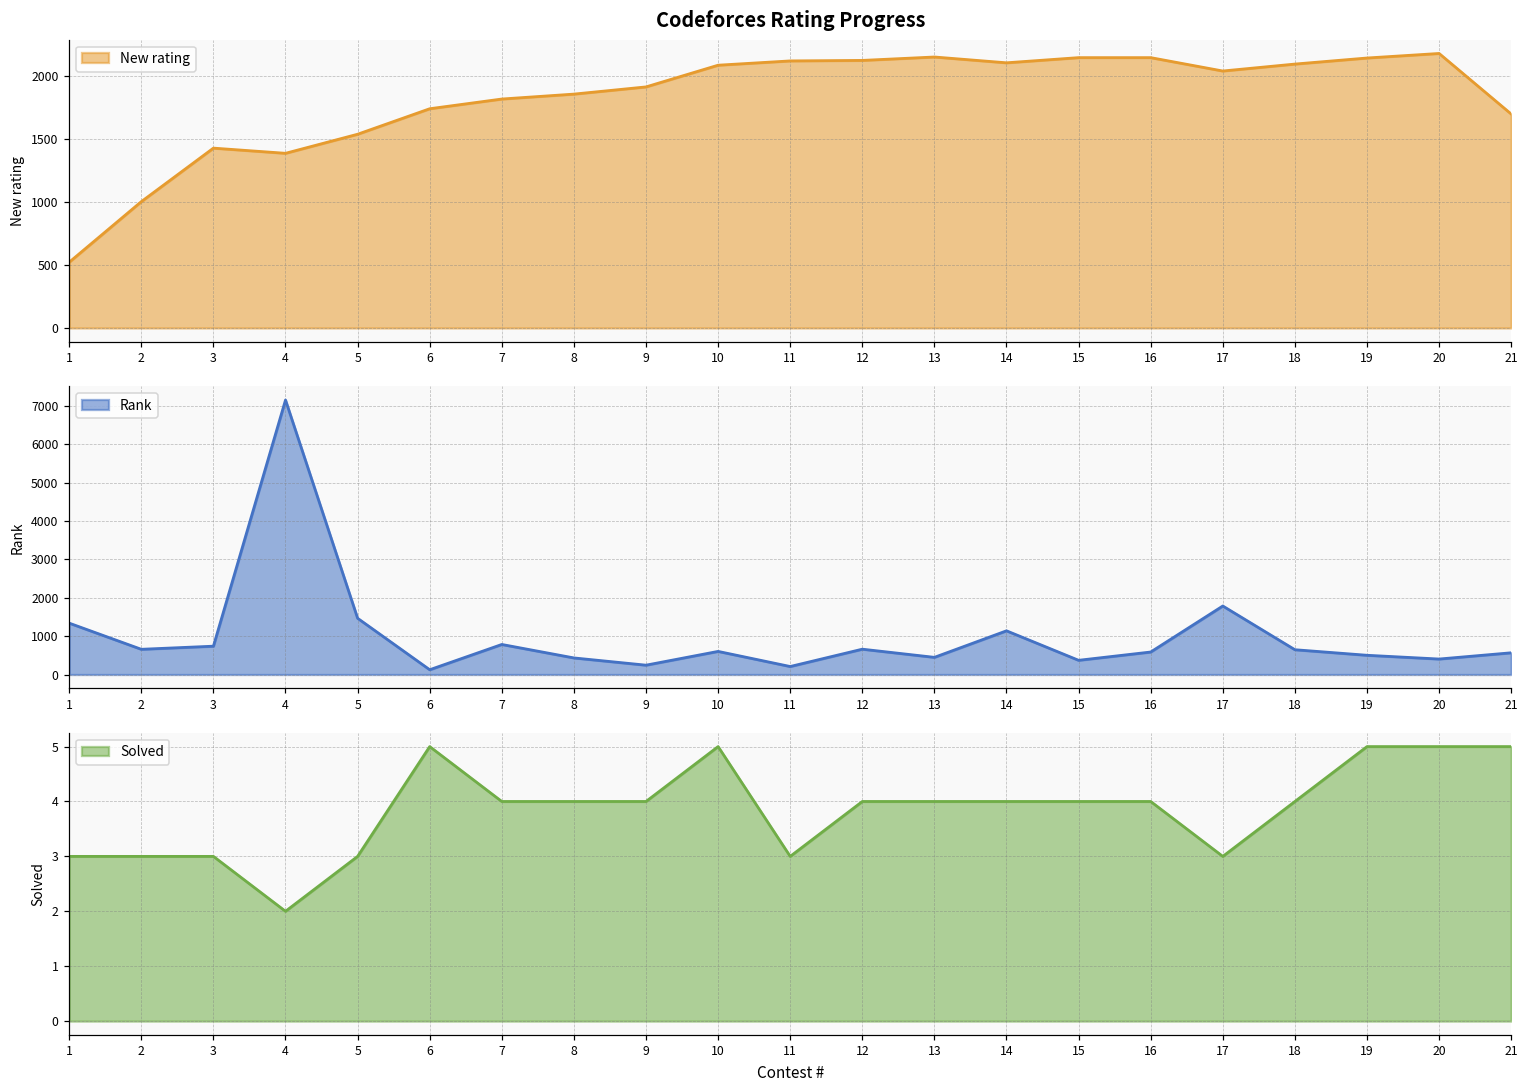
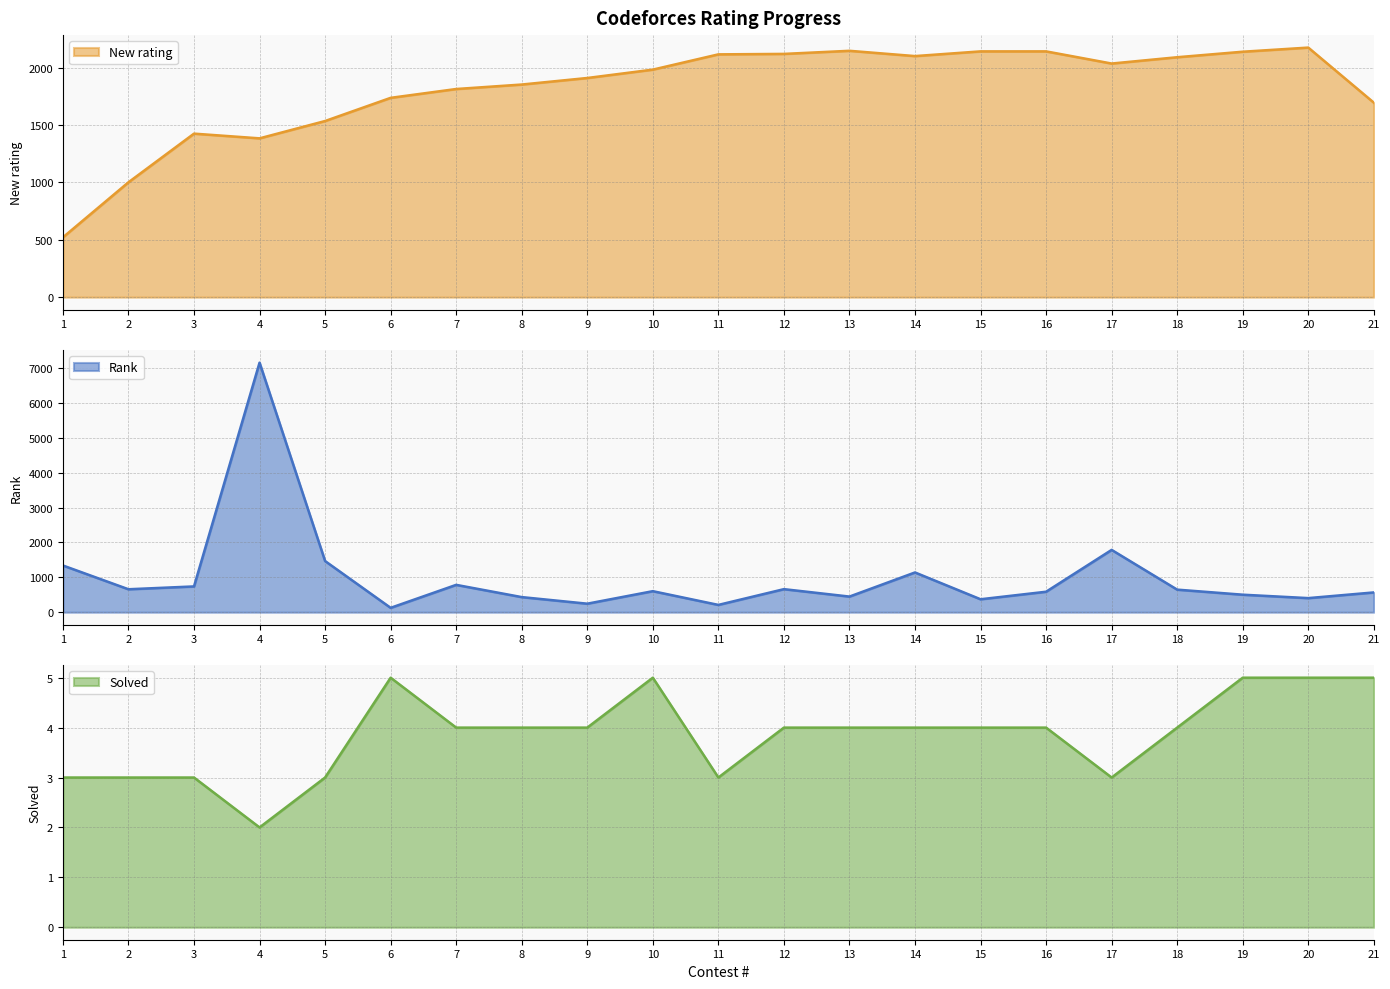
Codeforces Rating Progress, 10: 2080 -> 1980
